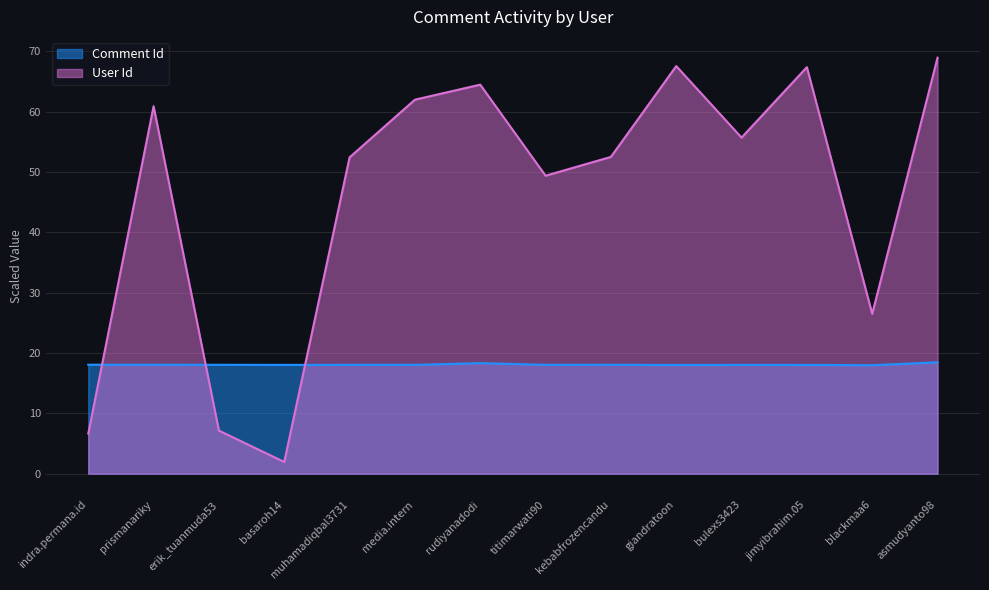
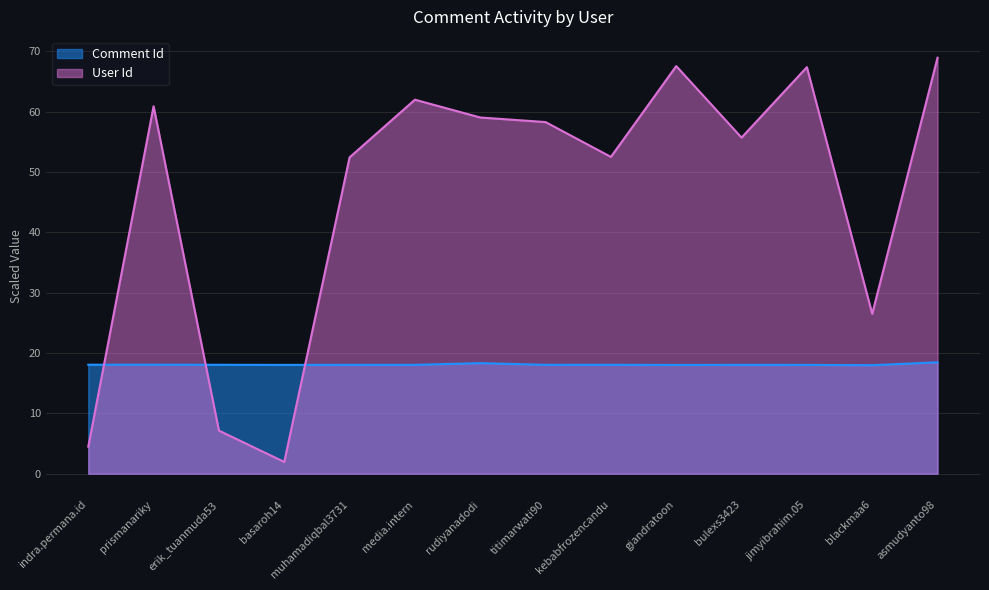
User Id, indra.permana.id: 7 -> 4
User Id, rudiyanadodi: 64 -> 59
User Id, titimarwati90: 49 -> 58
